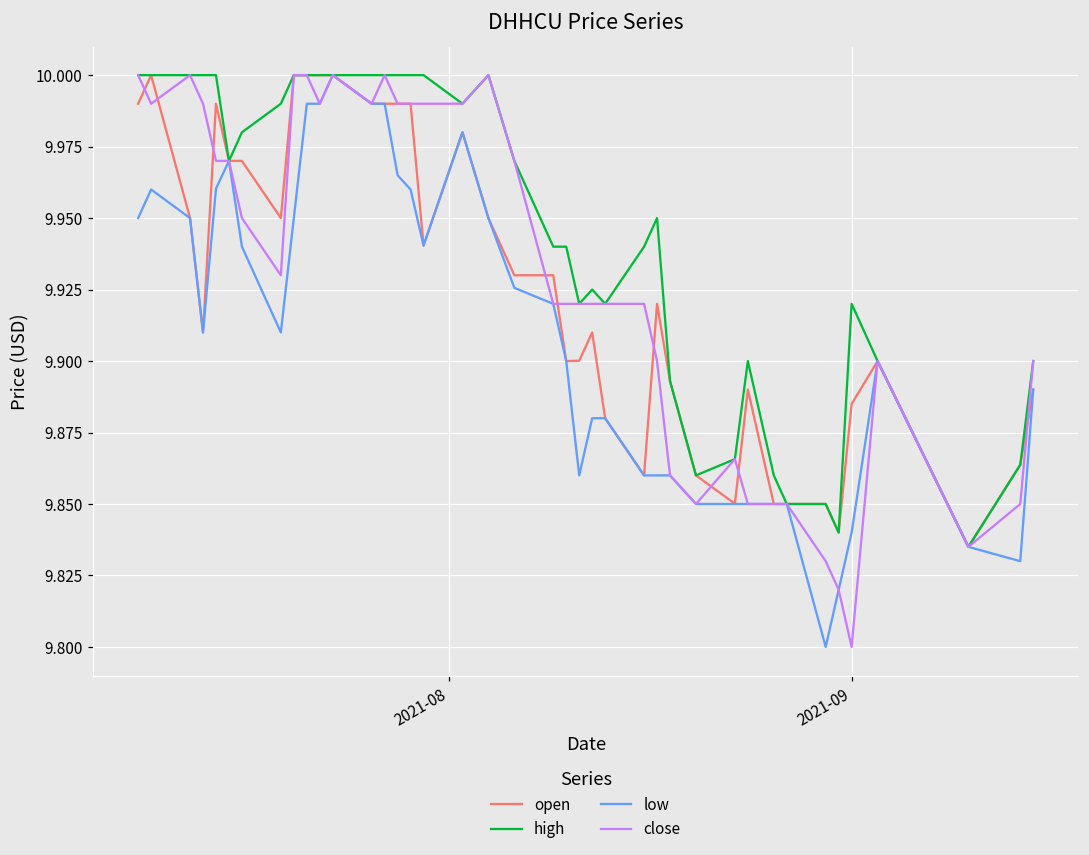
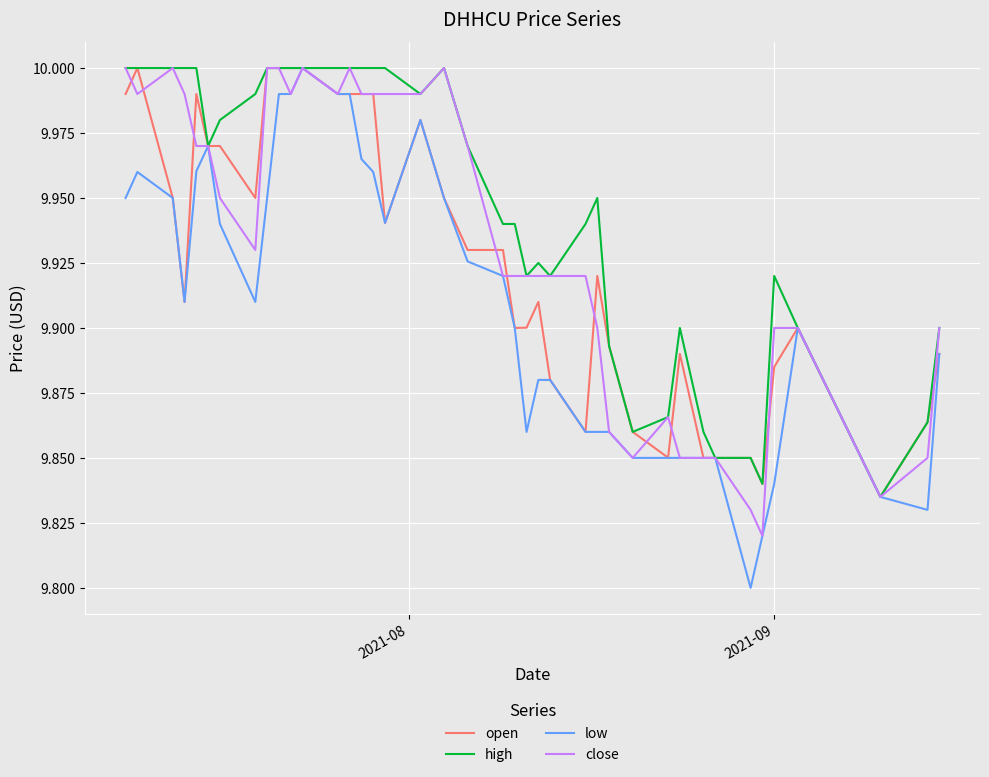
close, 2021-09: 9.8 -> 9.9
